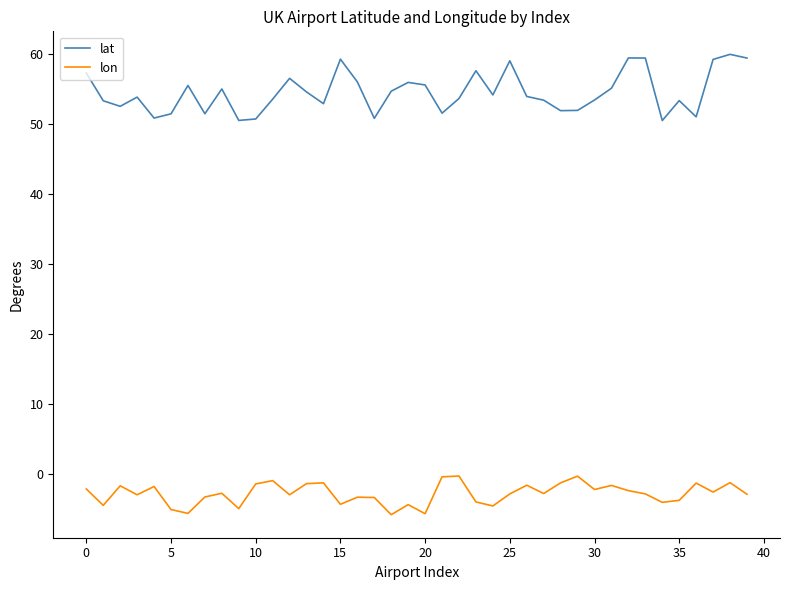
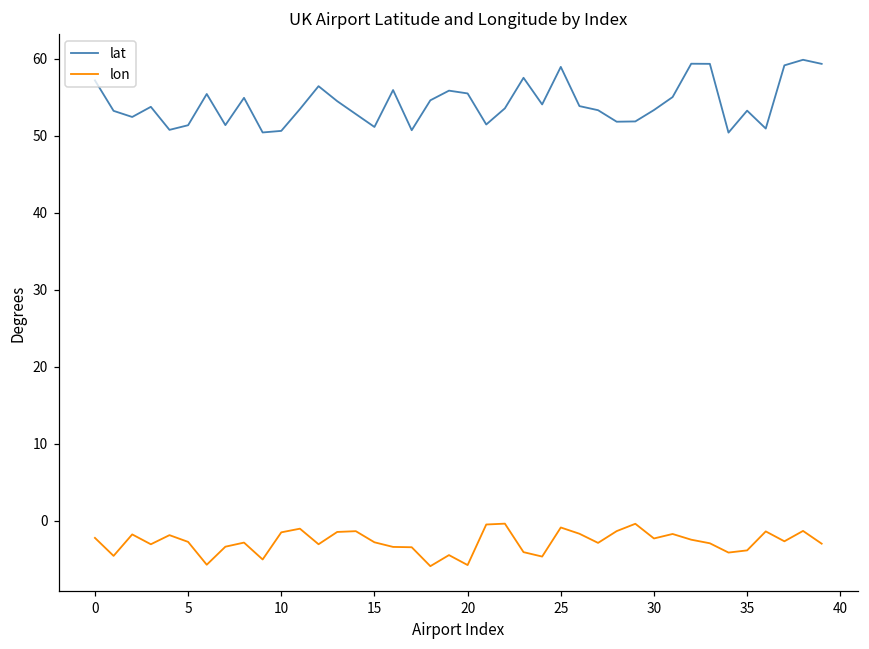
lon, 5: -5 -> -3
lat, 15: 59 -> 51
lon, 15: -4 -> -3
lon, 25: -3 -> -1
